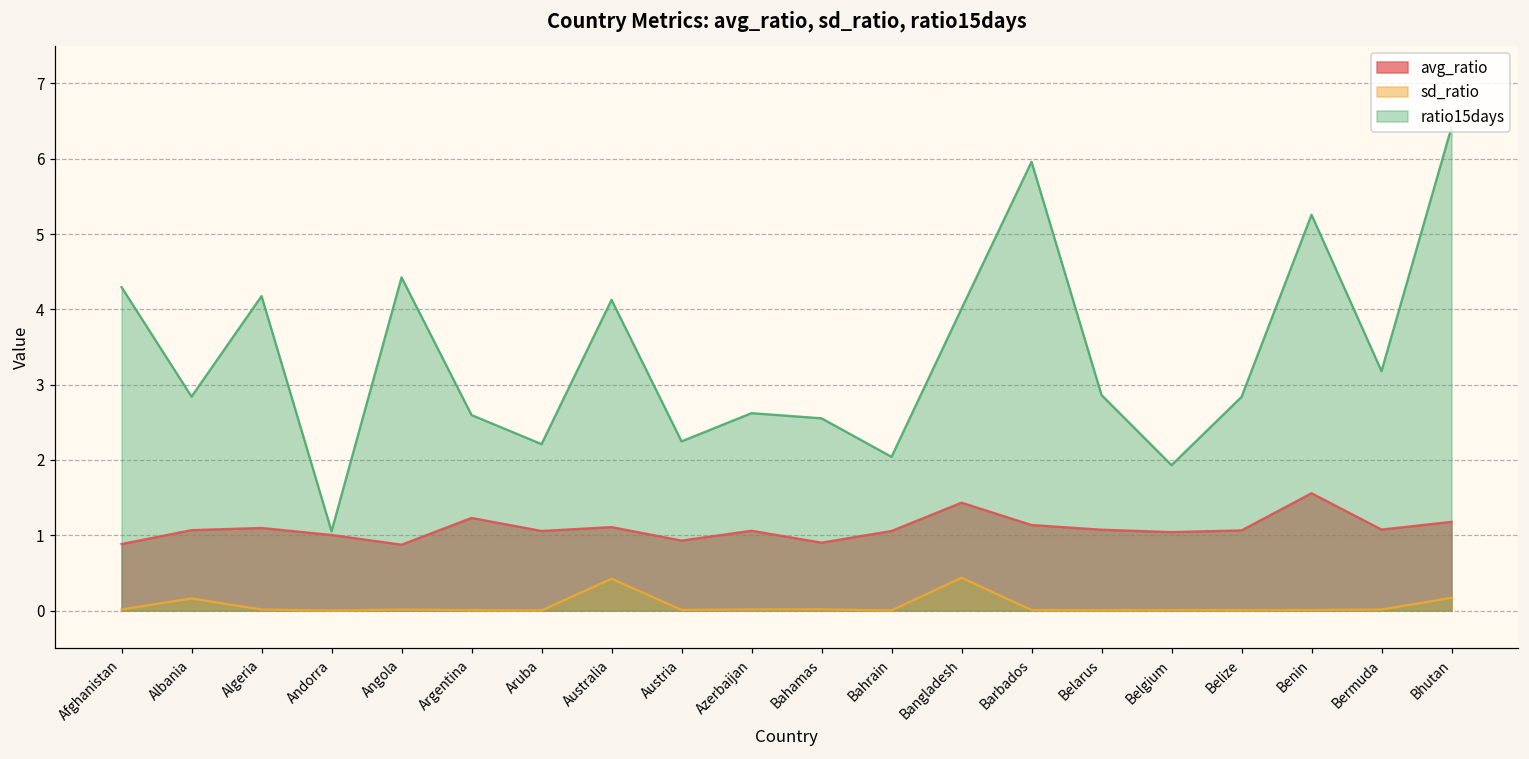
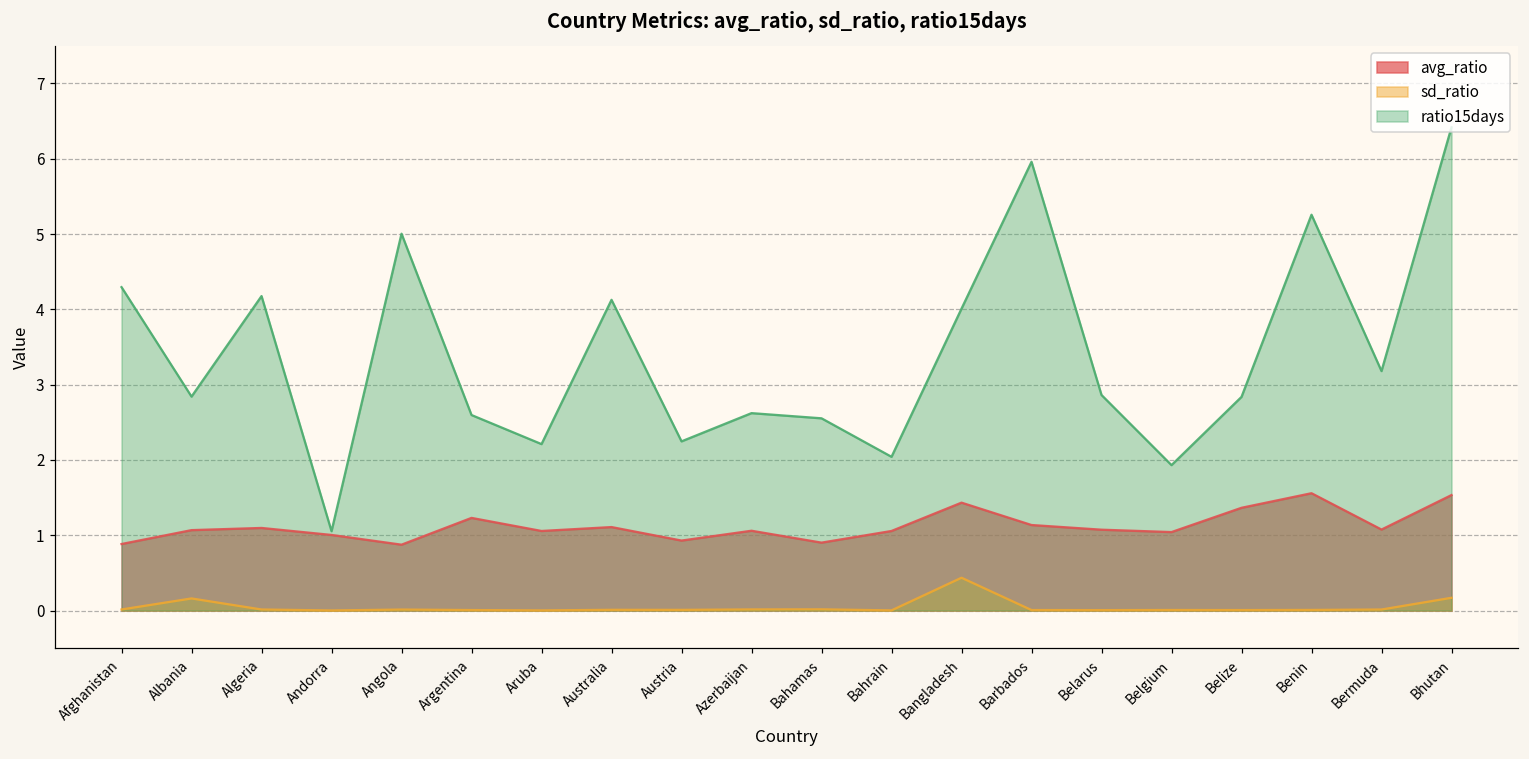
ratio15days, Angola: 4.4 -> 5.0
sd_ratio, Australia: 0.4 -> 0.0
avg_ratio, Belize: 1.1 -> 1.4
avg_ratio, Bhutan: 1.2 -> 1.5
